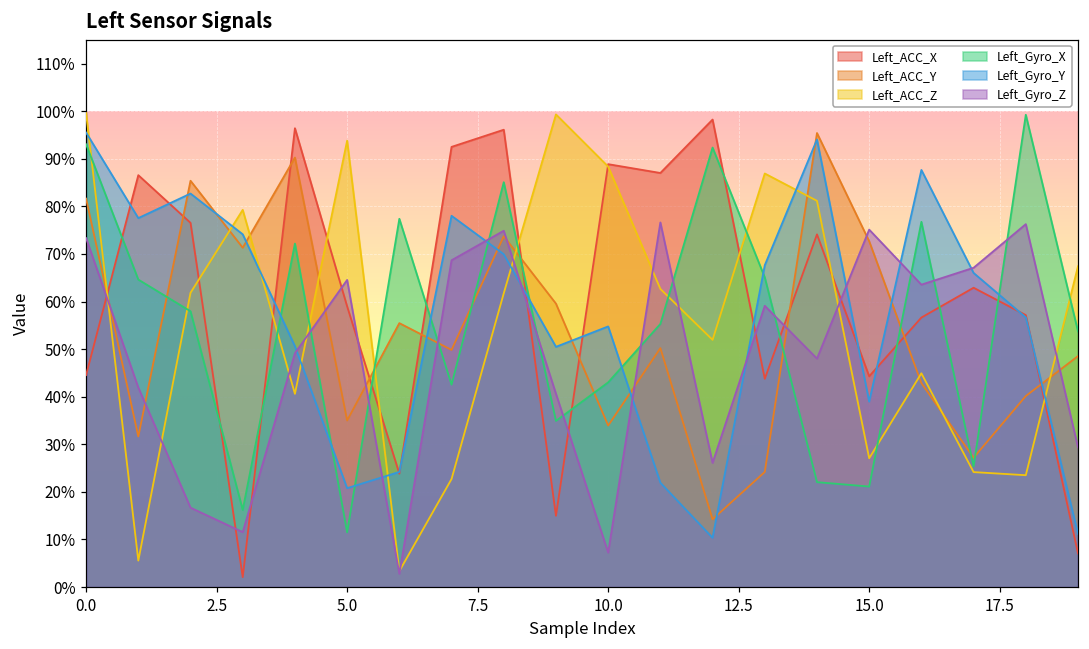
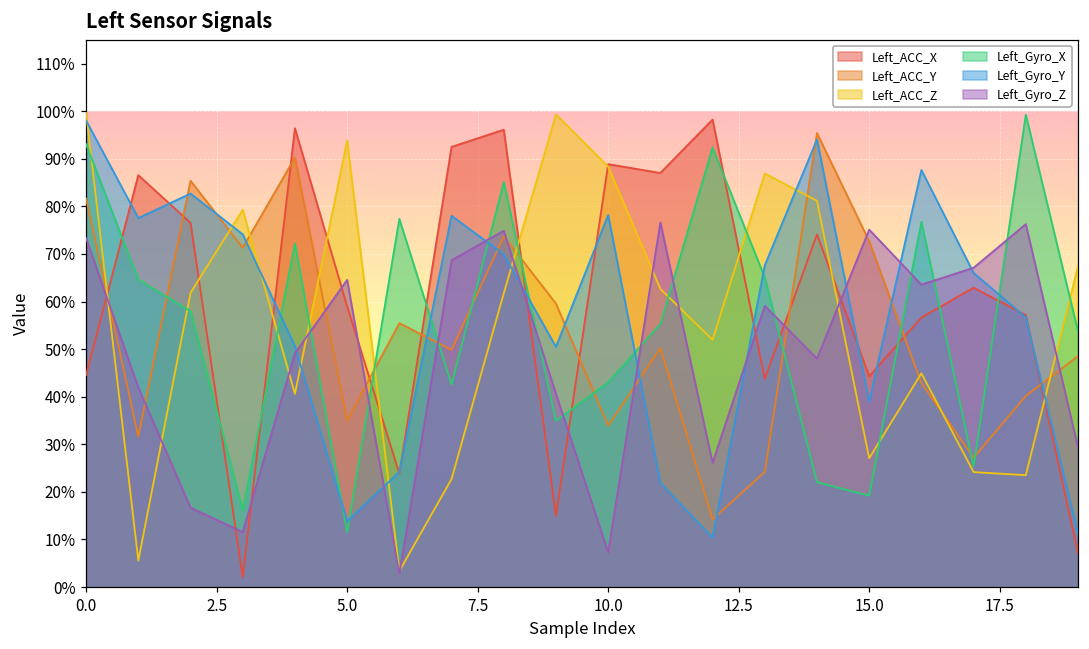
Left_Gyro_Y, 0.0: 95% -> 98%
Left_Gyro_Y, 5.0: 21% -> 14%
Left_Gyro_Y, 10.0: 55% -> 78%
Left_Gyro_X, 15.0: 21% -> 19%
